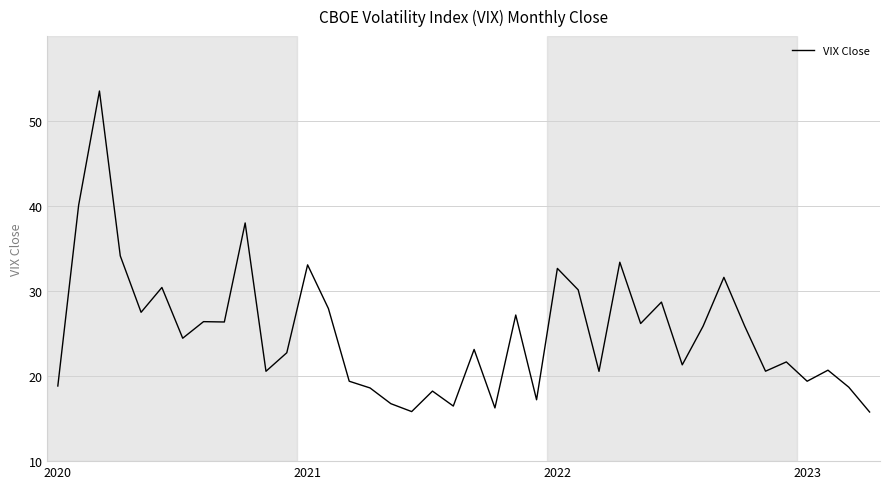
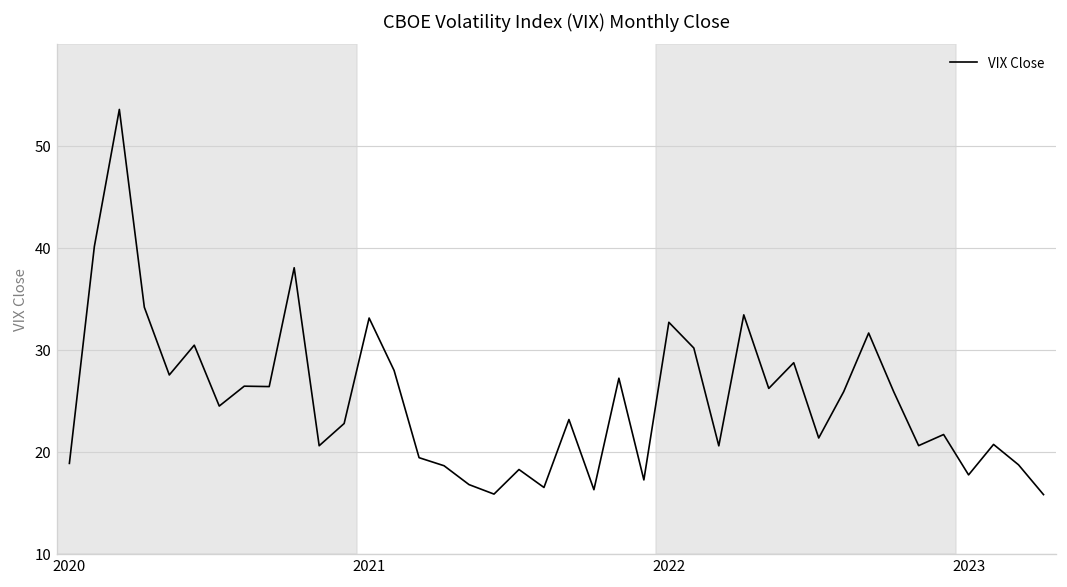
2023: 19 -> 18
